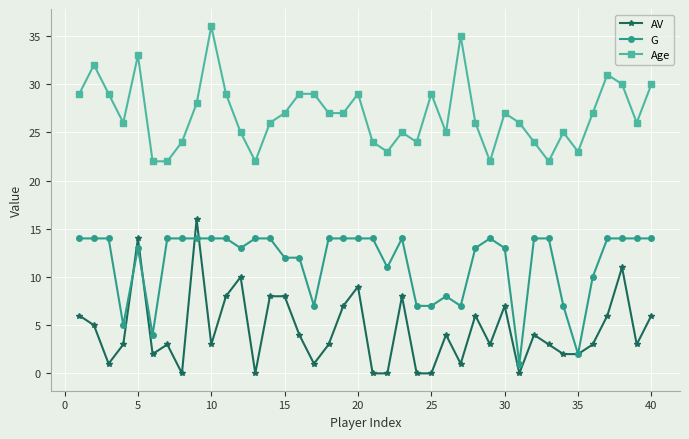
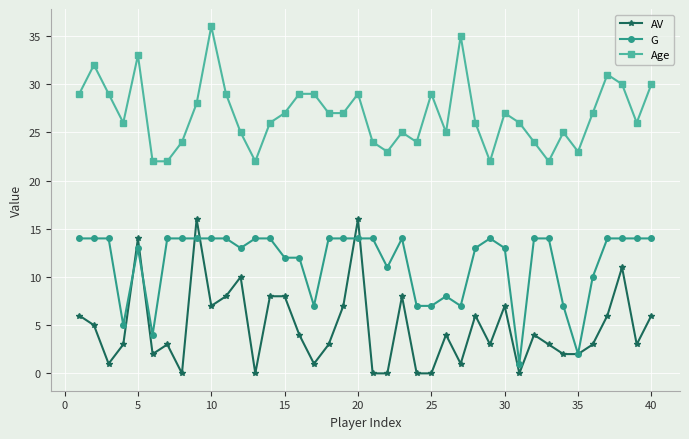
AV, 10: 3 -> 7
AV, 20: 9 -> 16
